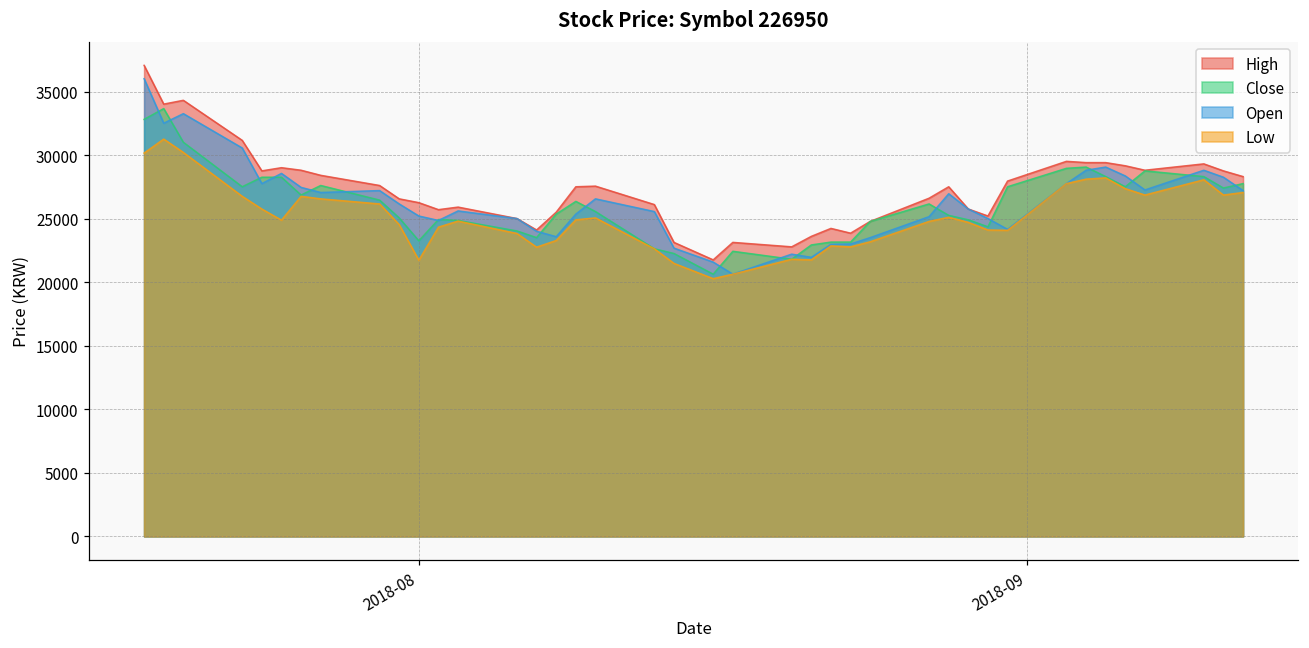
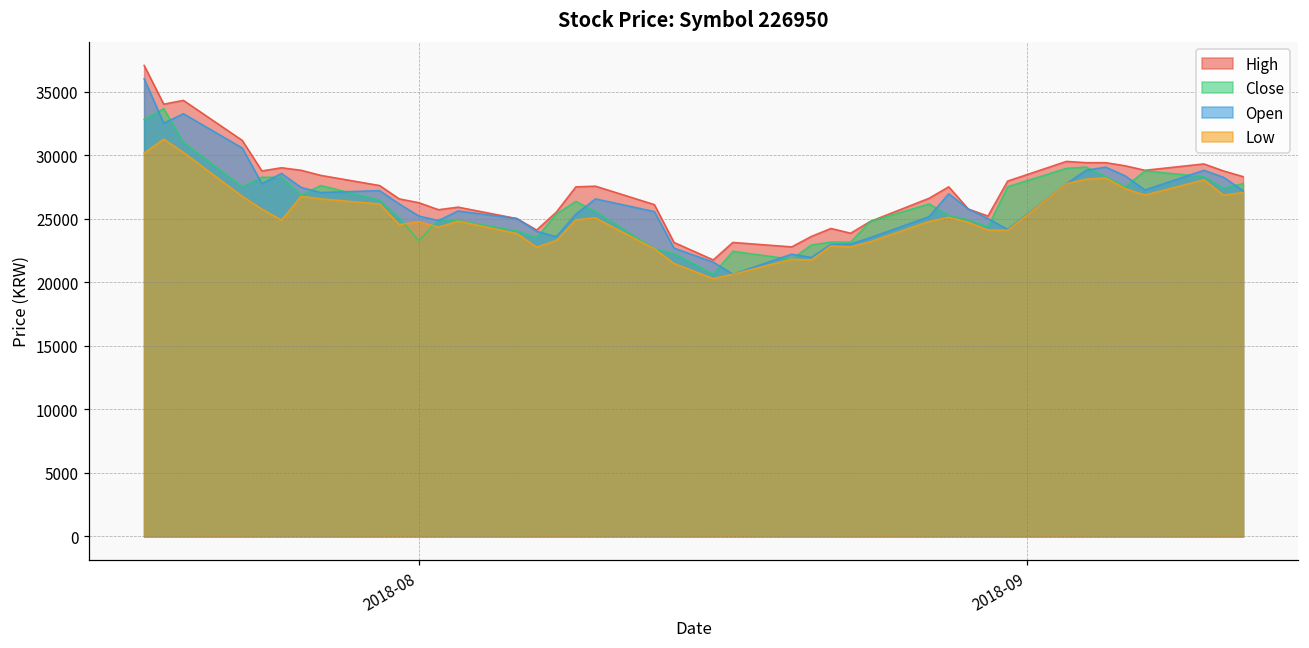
Low, 2018-08: 21700 -> 24800
